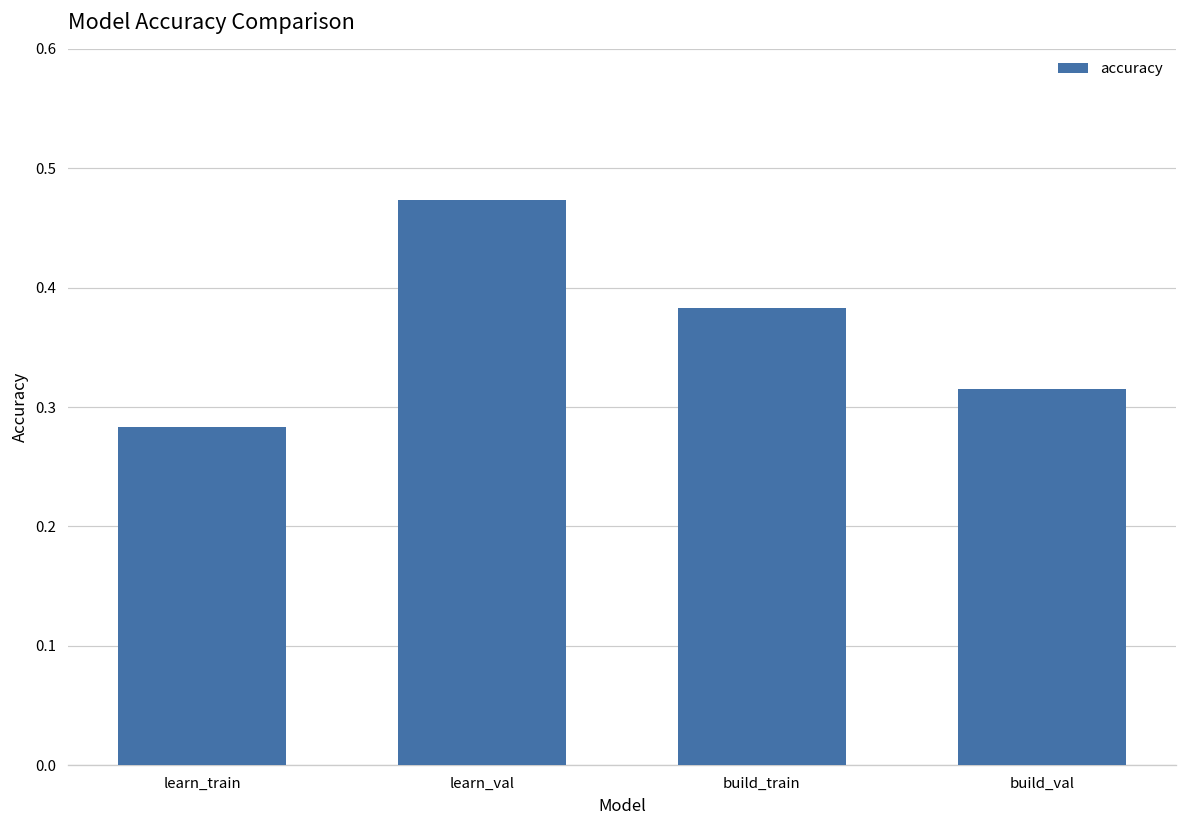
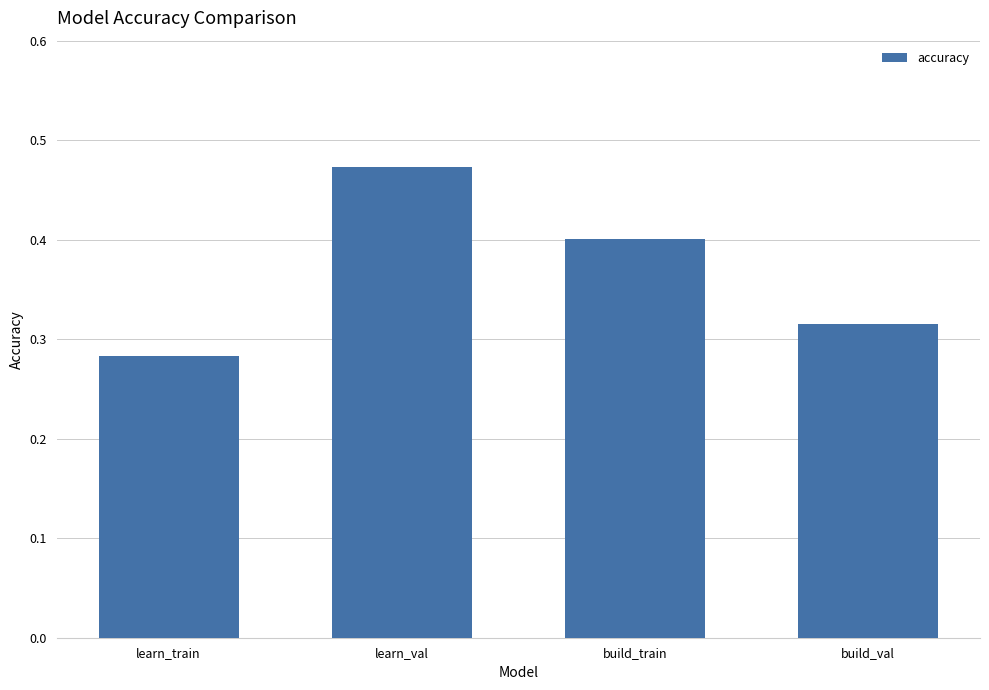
build_train: 0.38 -> 0.40
